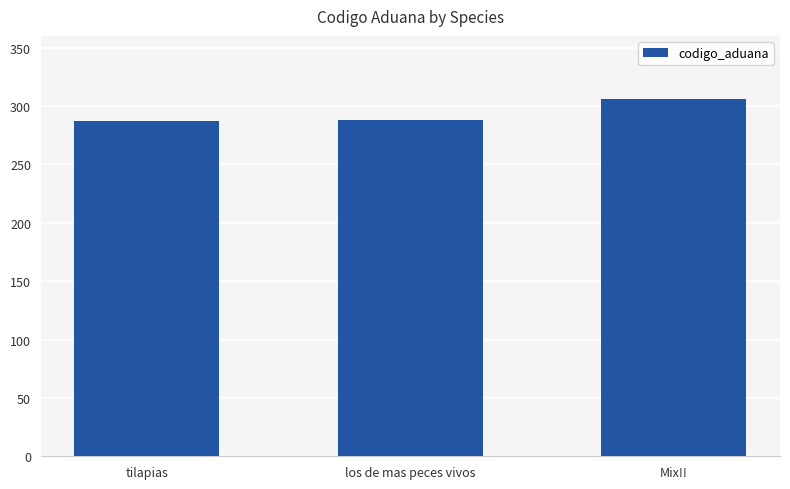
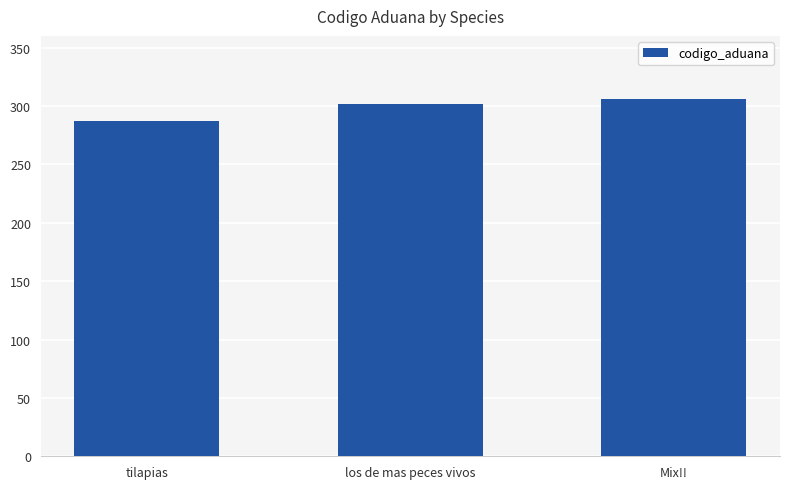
los de mas peces vivos: 288 -> 302
